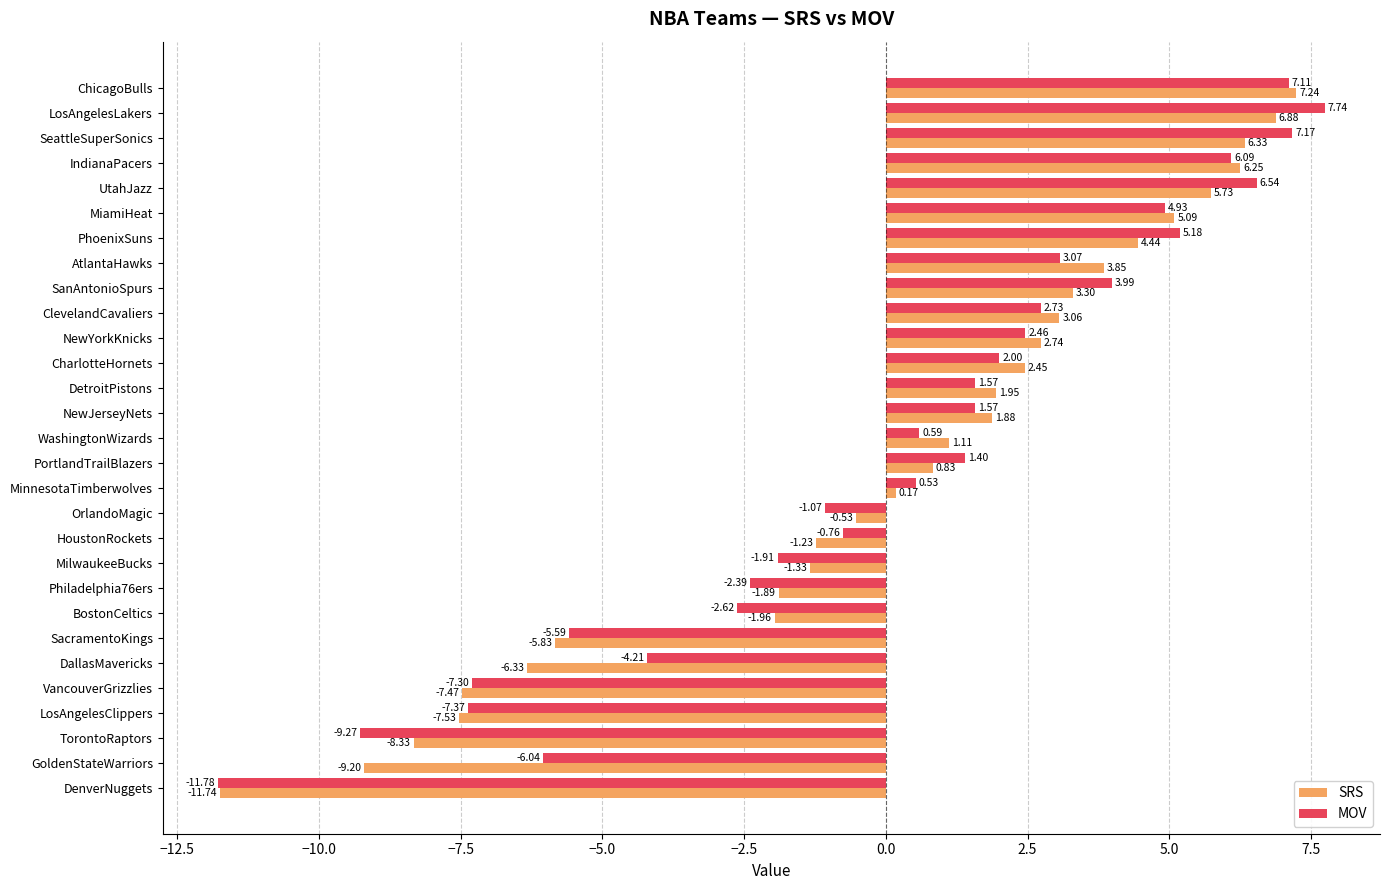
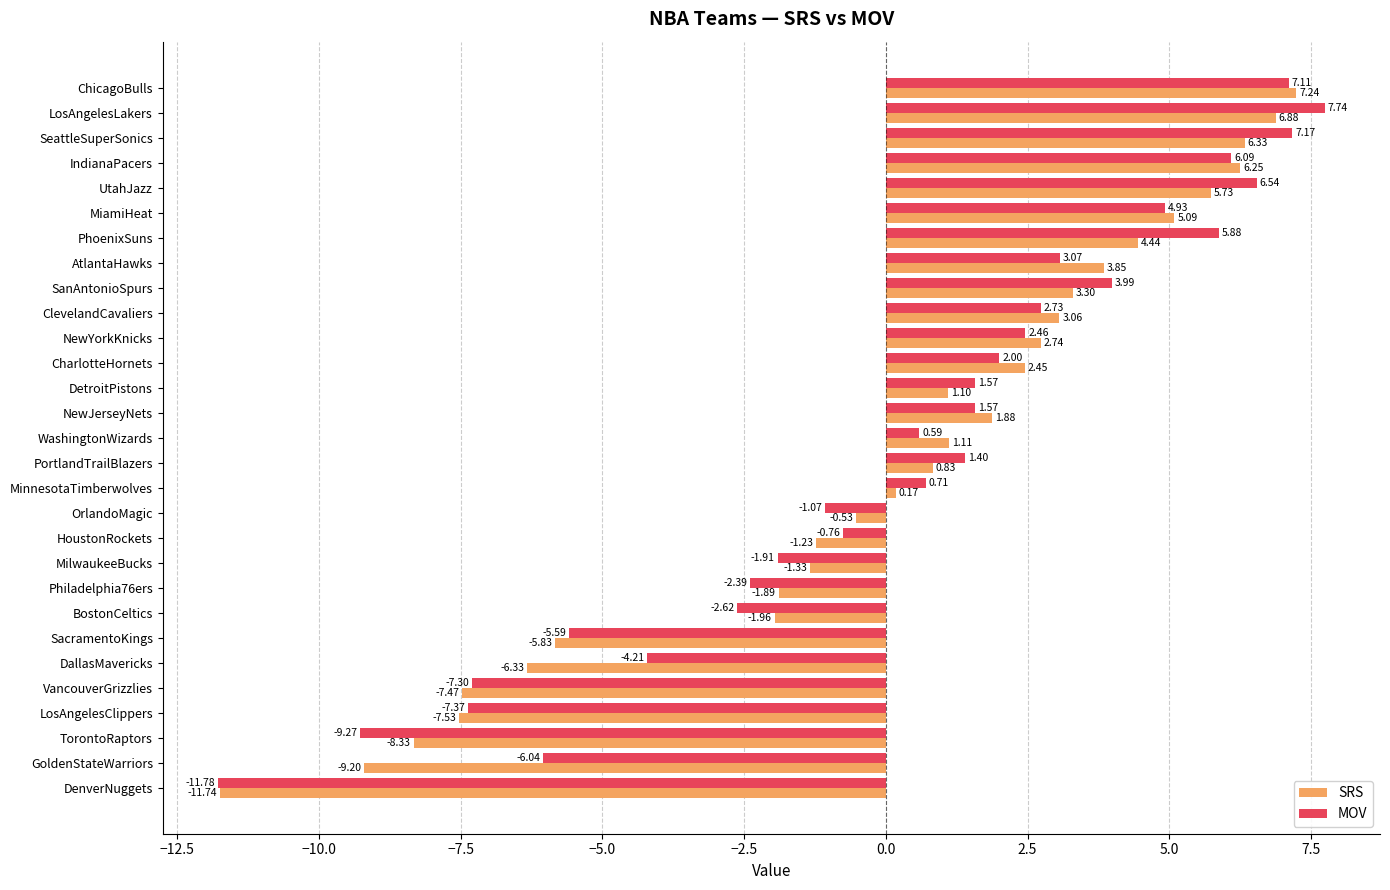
MOV, PhoenixSuns: 5.18 -> 5.88
SRS, DetroitPistons: 1.95 -> 1.10
MOV, MinnesotaTimberwolves: 0.53 -> 0.71
